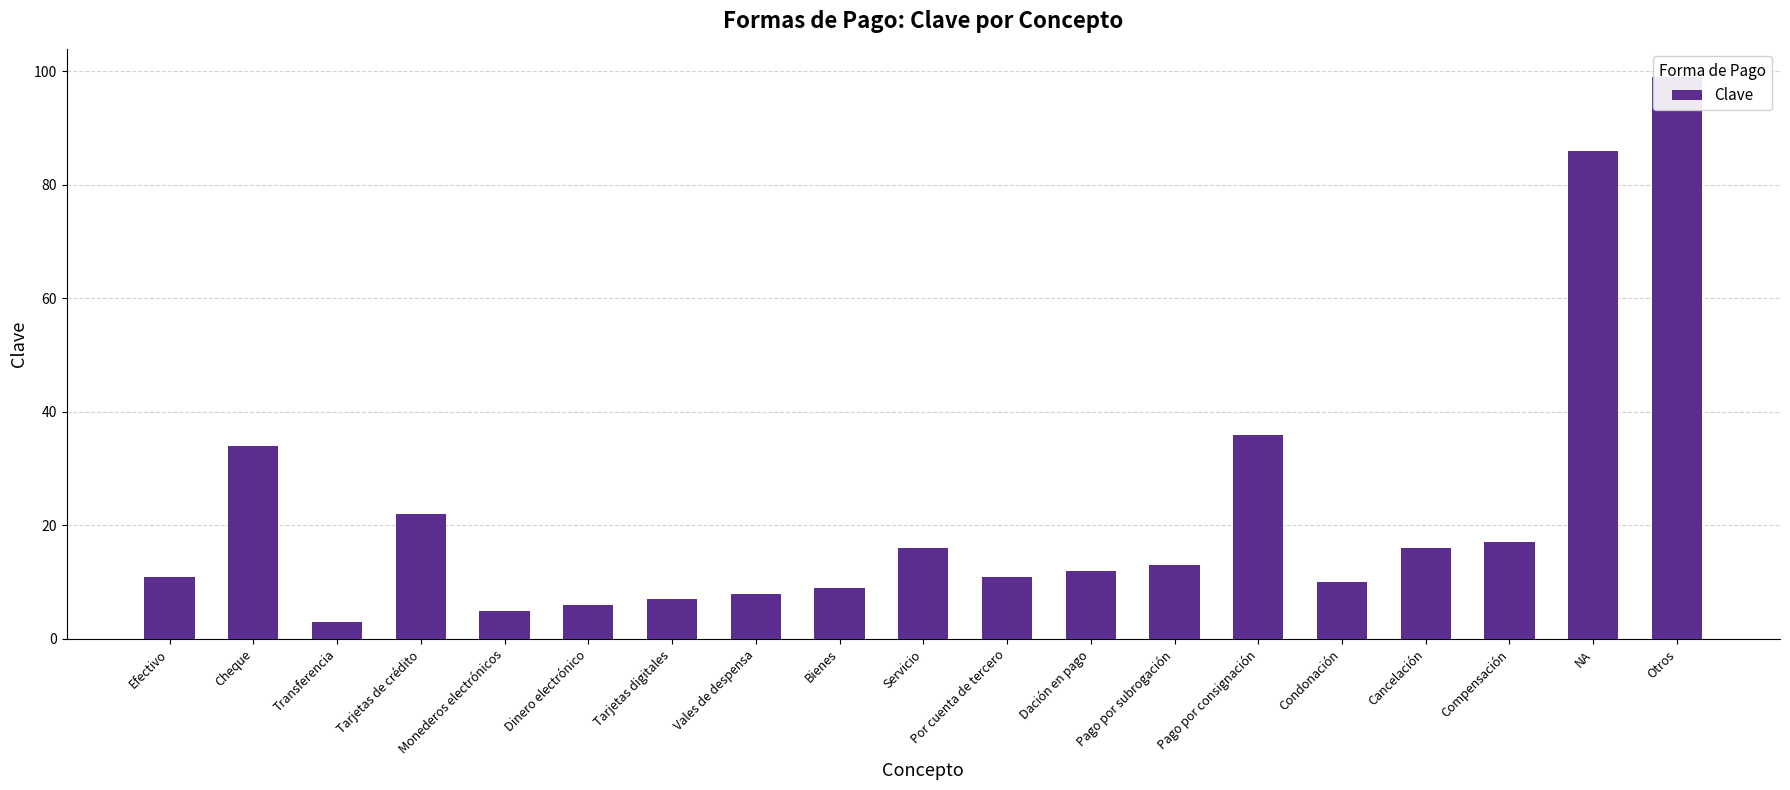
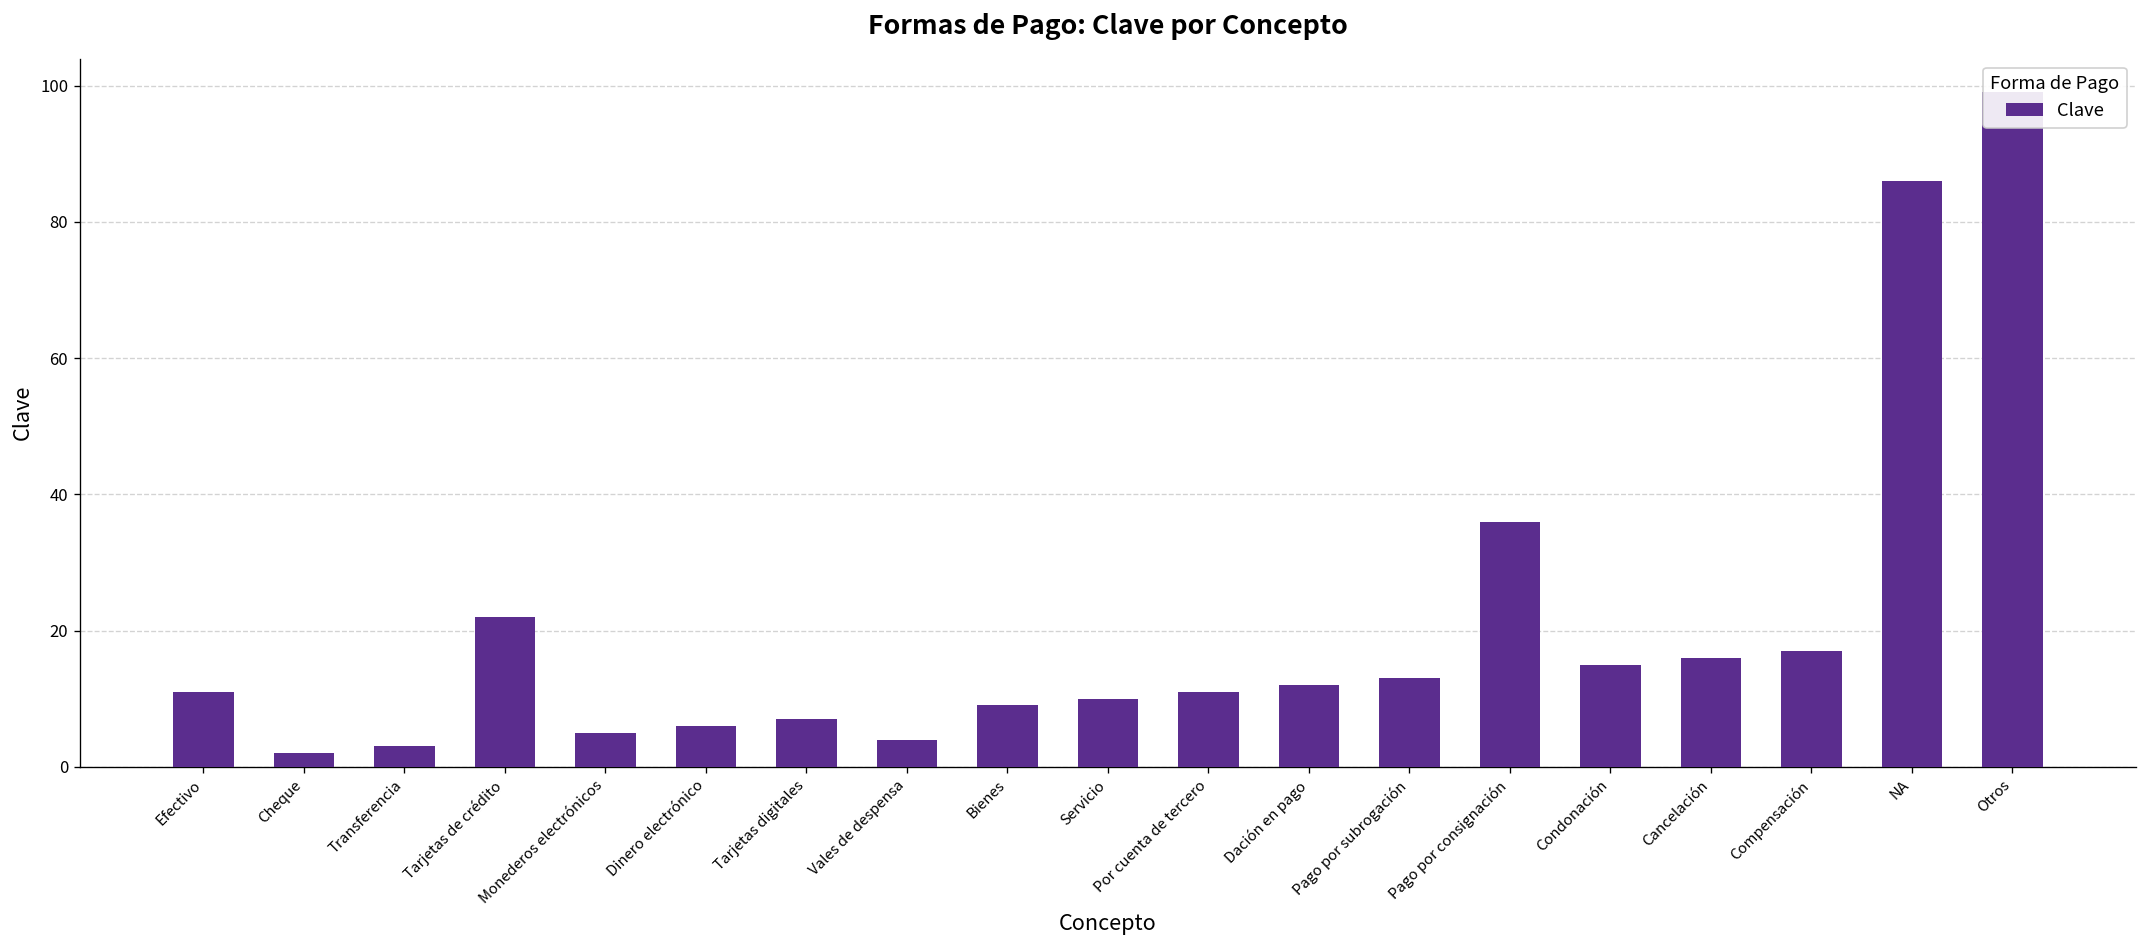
Cheque: 34 -> 2
Vales de despensa: 8 -> 4
Servicio: 16 -> 10
Condonación: 10 -> 15
